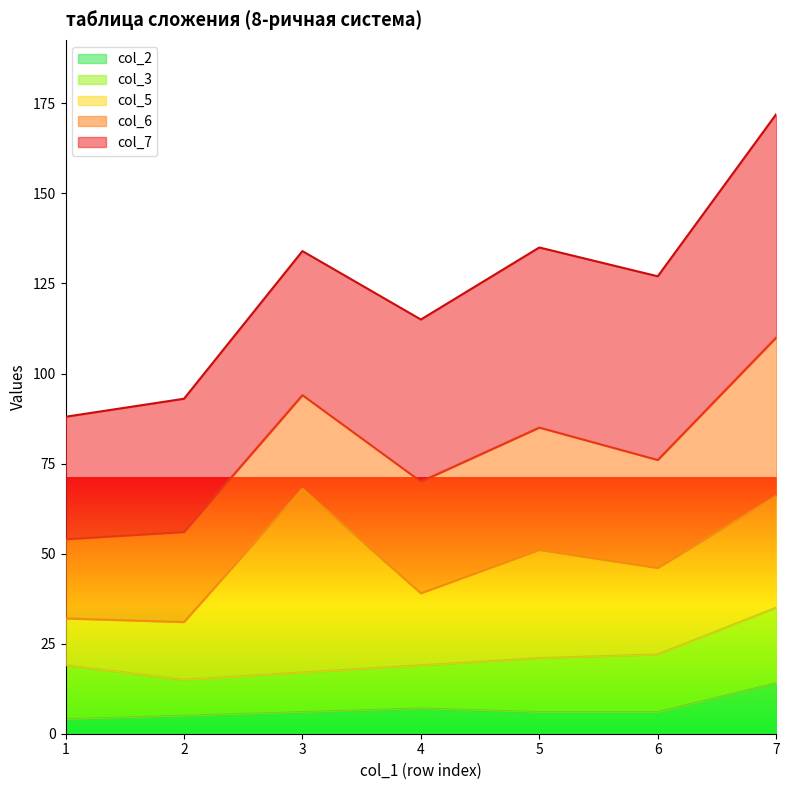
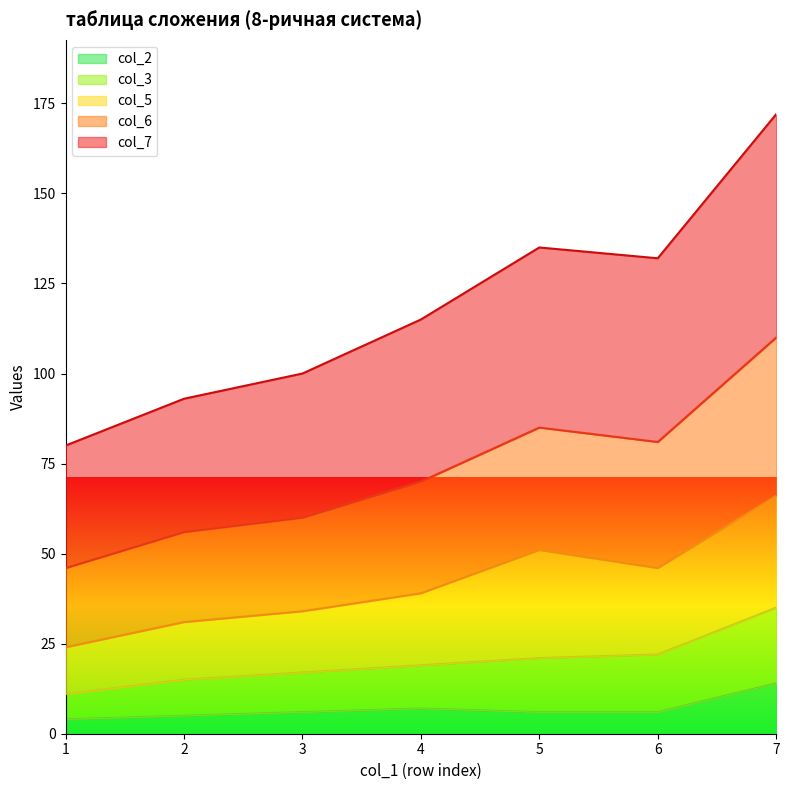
col_3, 1: 15 -> 7
col_5, 3: 51 -> 17
col_6, 6: 30 -> 35
